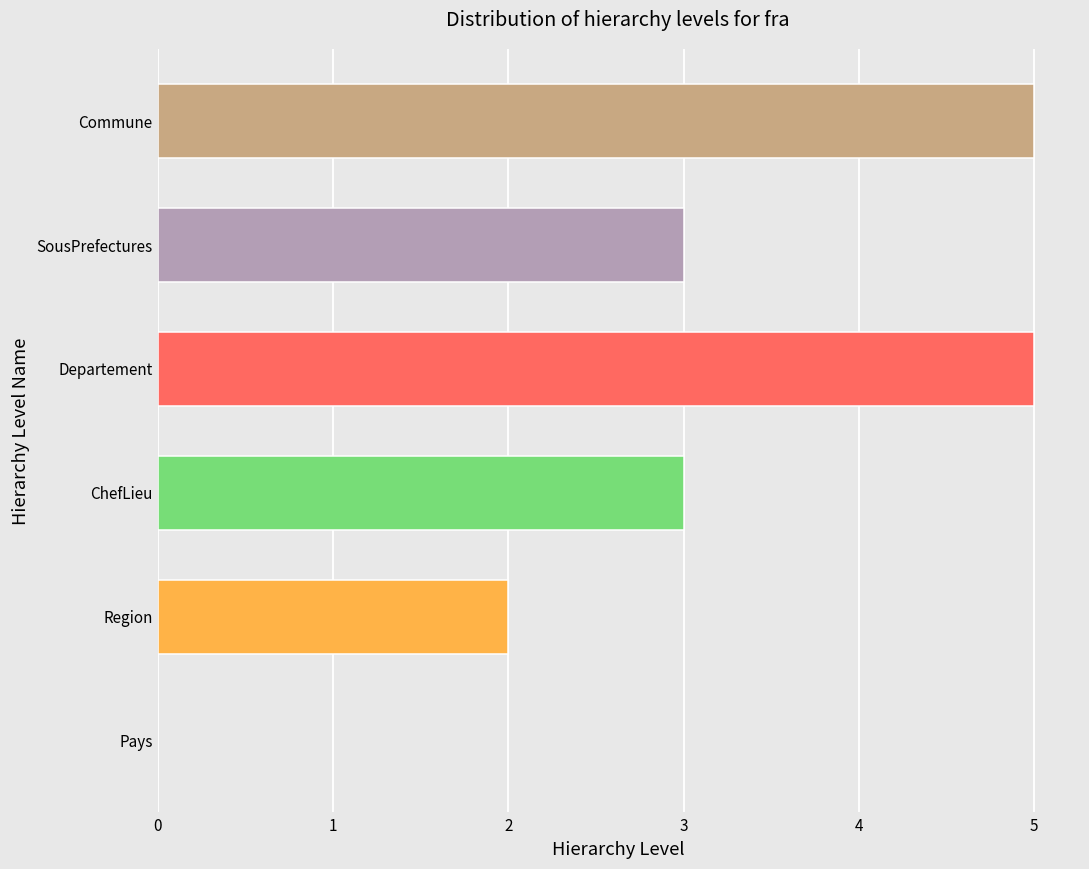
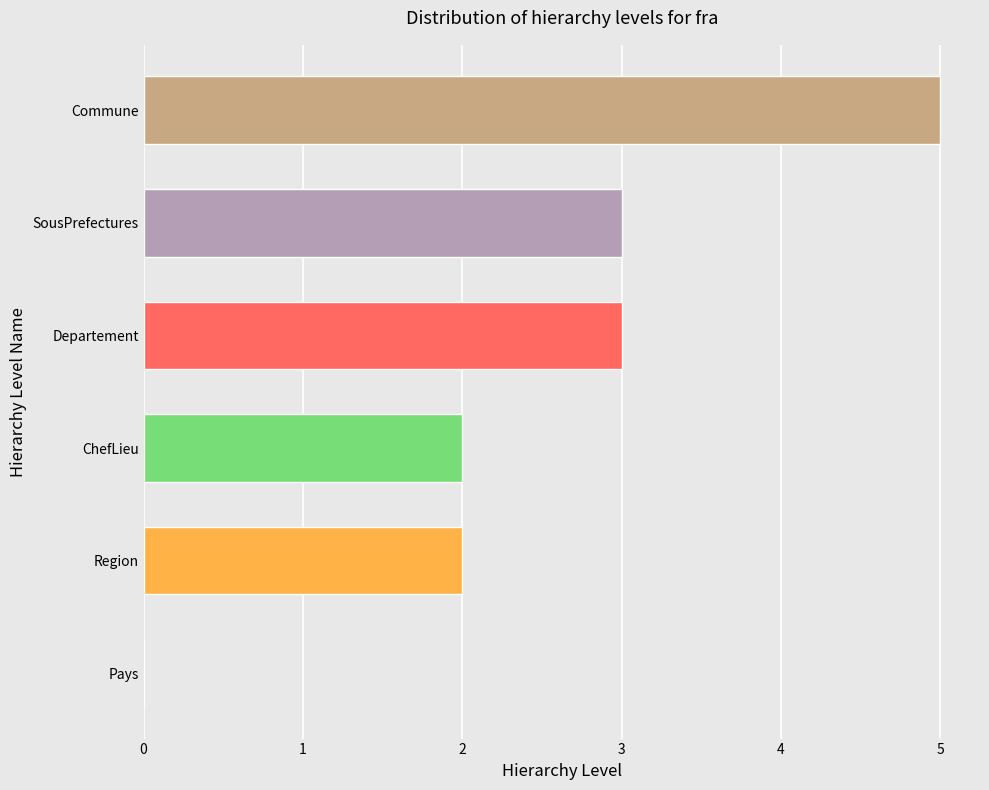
Departement: 5 -> 3
ChefLieu: 3 -> 2
